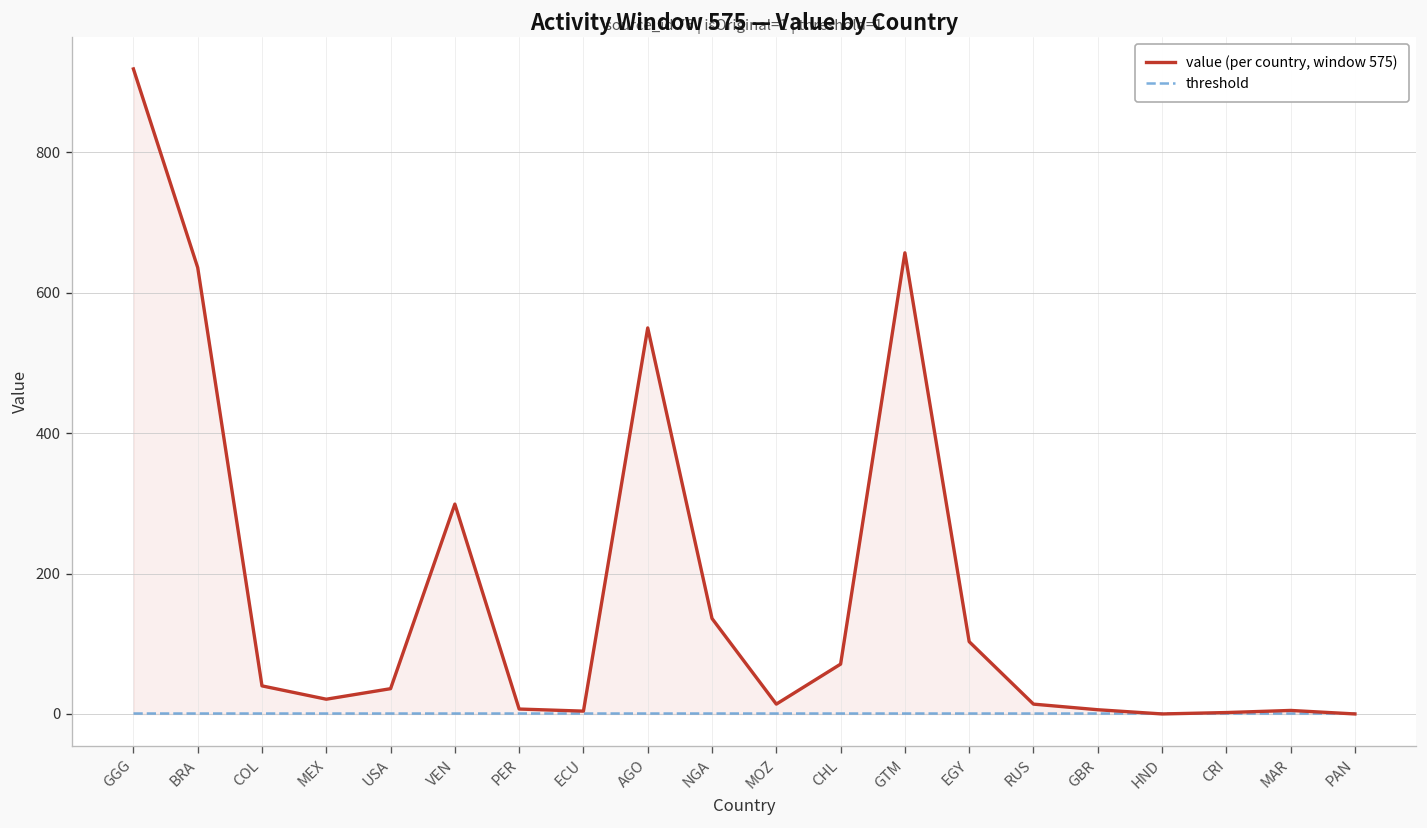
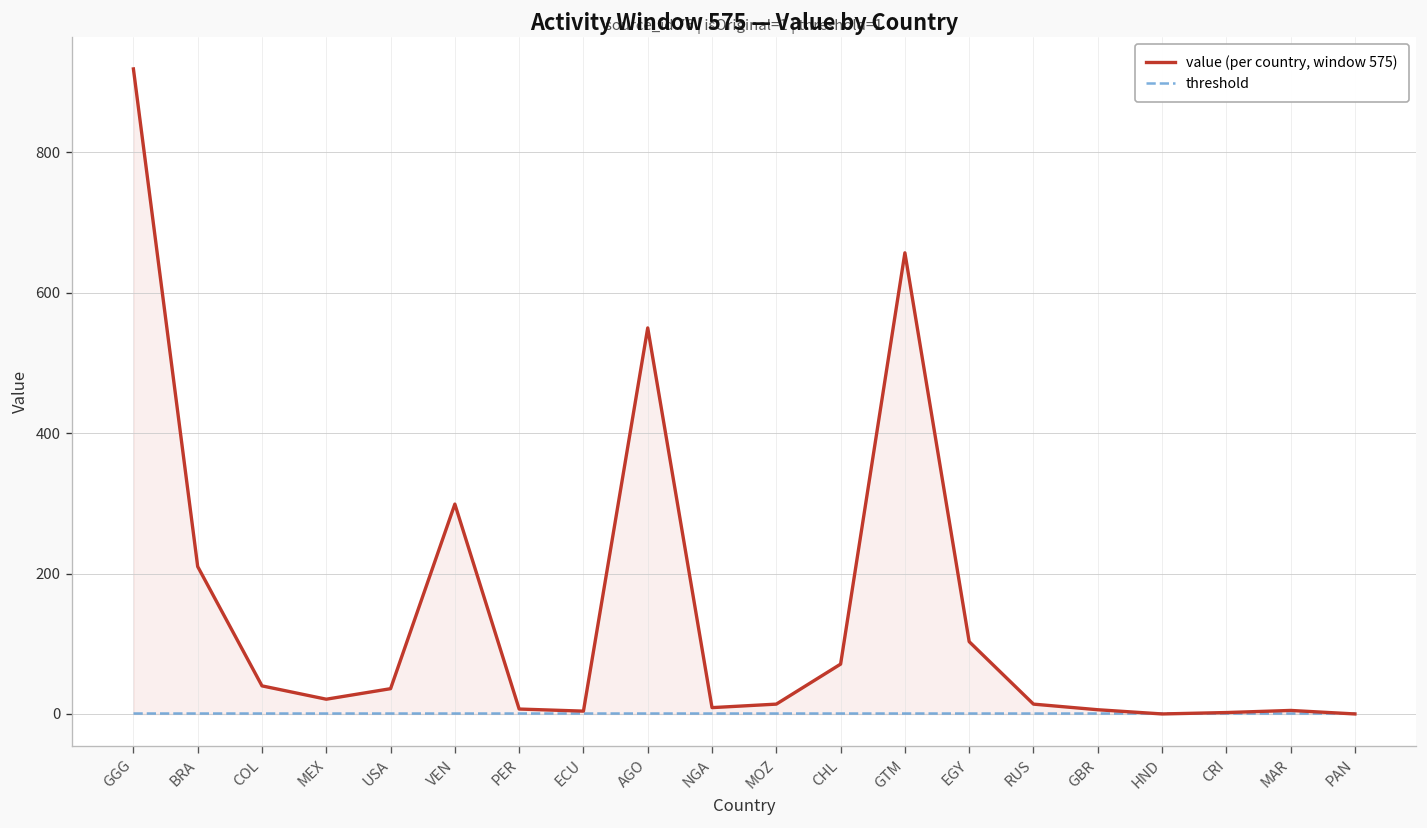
value (per country, window 575), BRA: 640 -> 210
value (per country, window 575), NGA: 140 -> 10
